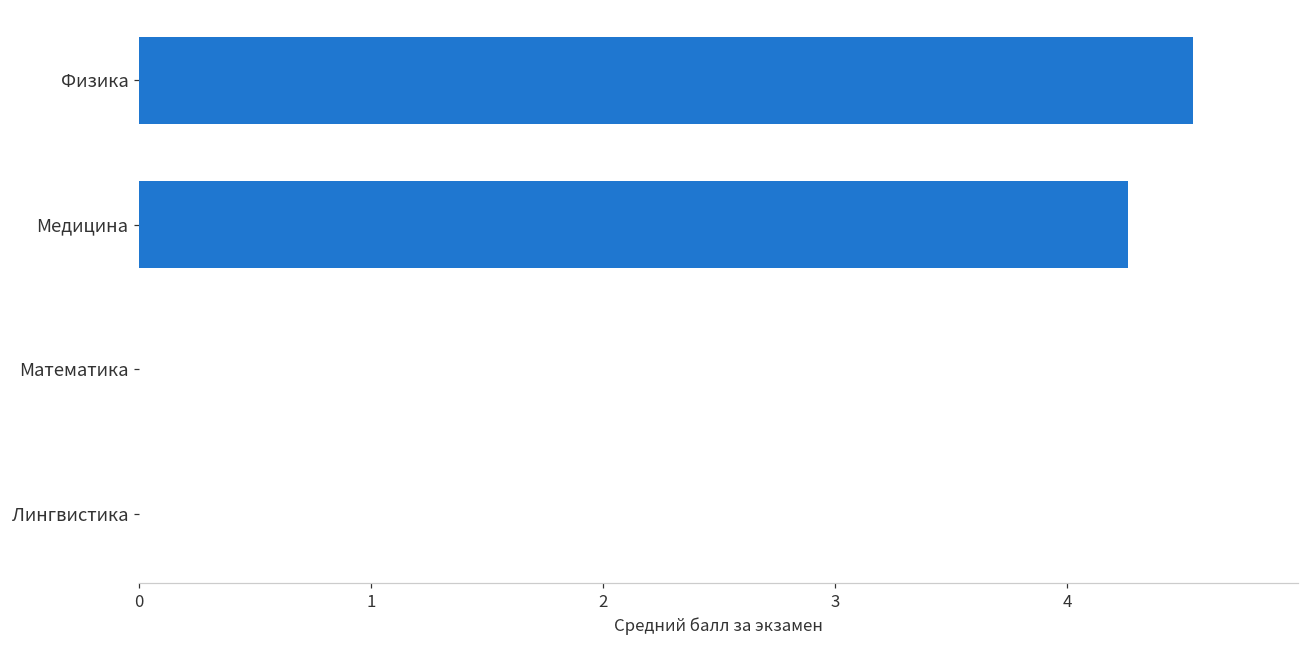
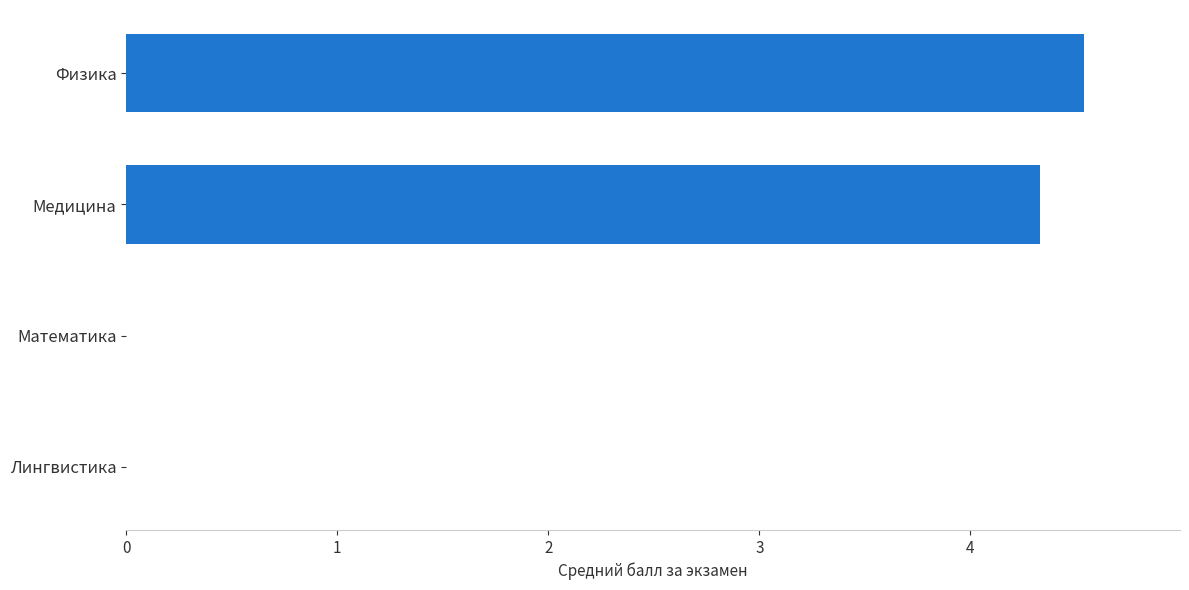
Медицина: 4.26 -> 4.33
